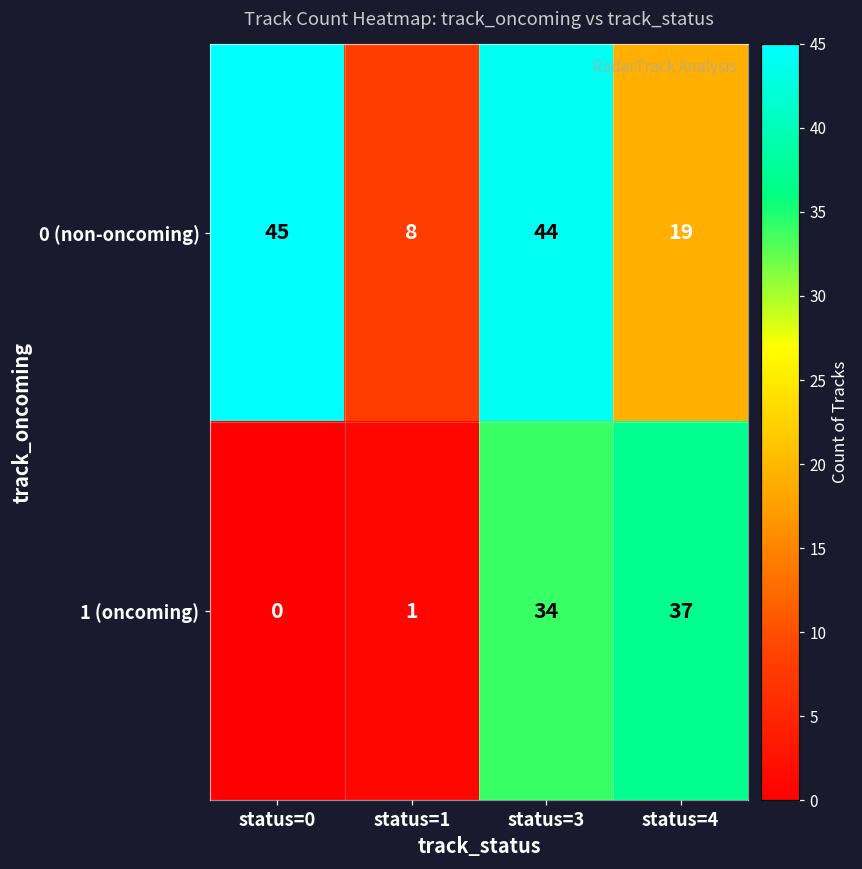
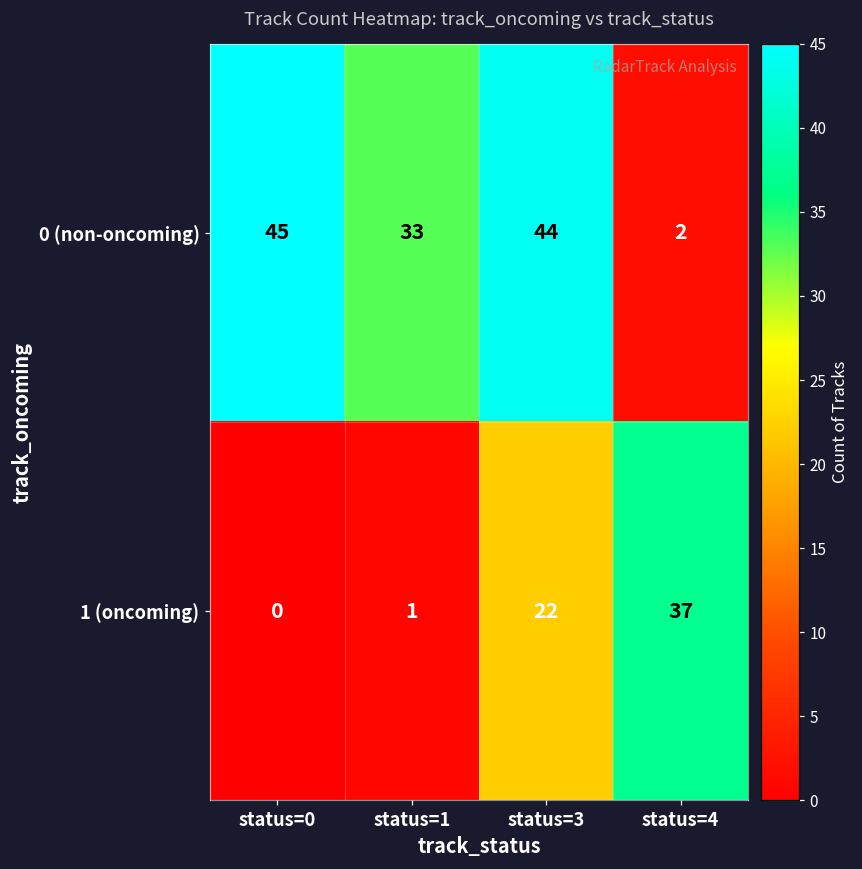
0 (non-oncoming), status=1: 8 -> 33
0 (non-oncoming), status=4: 19 -> 2
1 (oncoming), status=3: 34 -> 22
